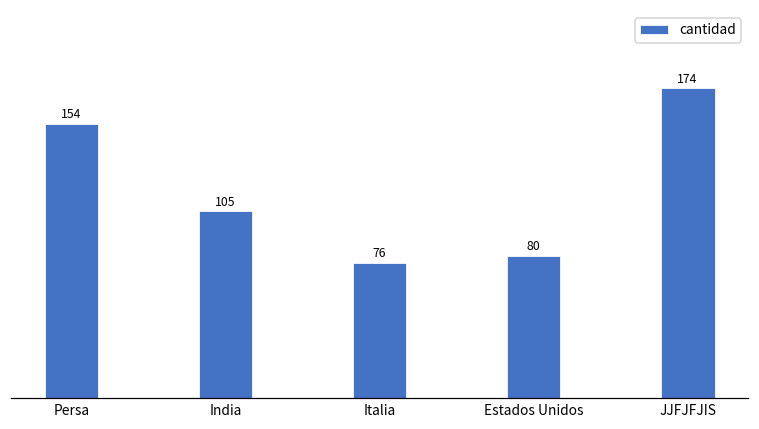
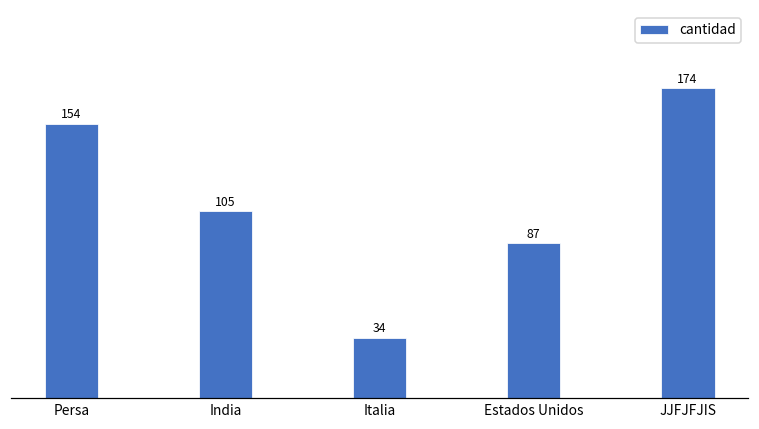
Italia: 76 -> 34
Estados Unidos: 80 -> 87
